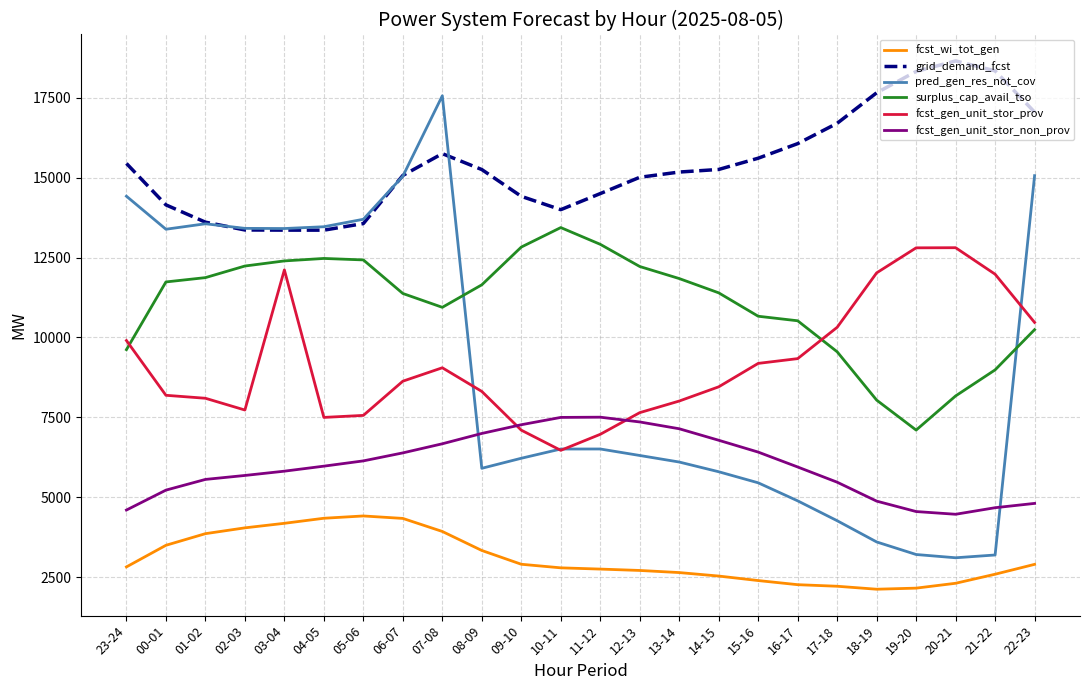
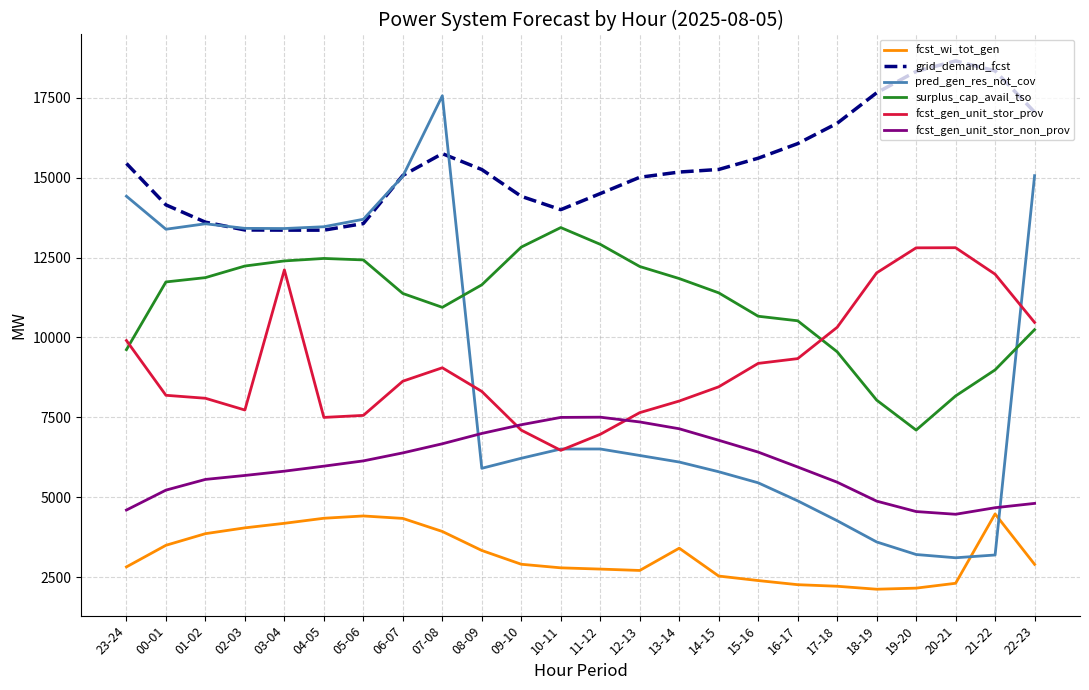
fcst_wi_tot_gen, 13-14: 2600 -> 3400
fcst_wi_tot_gen, 21-22: 2600 -> 4500
